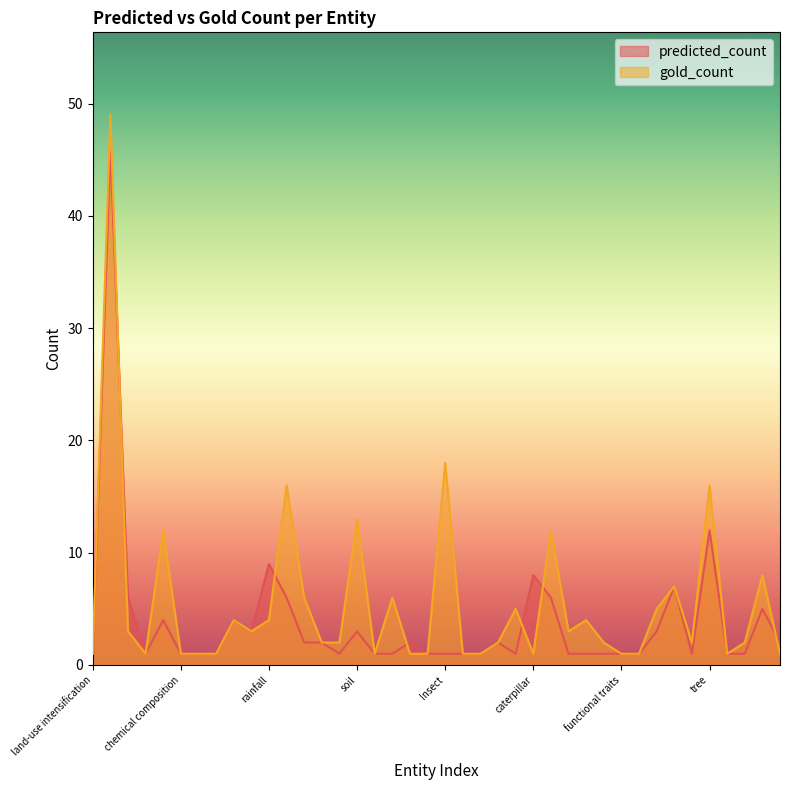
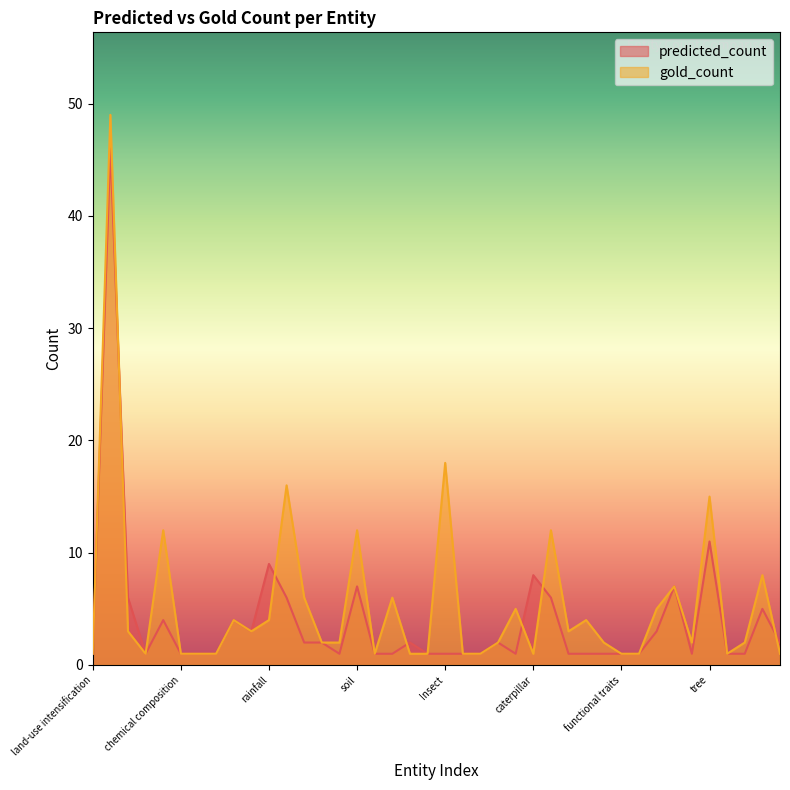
predicted_count, soil: 3 -> 7
gold_count, soil: 13 -> 12
predicted_count, tree: 12 -> 11
gold_count, tree: 16 -> 15
